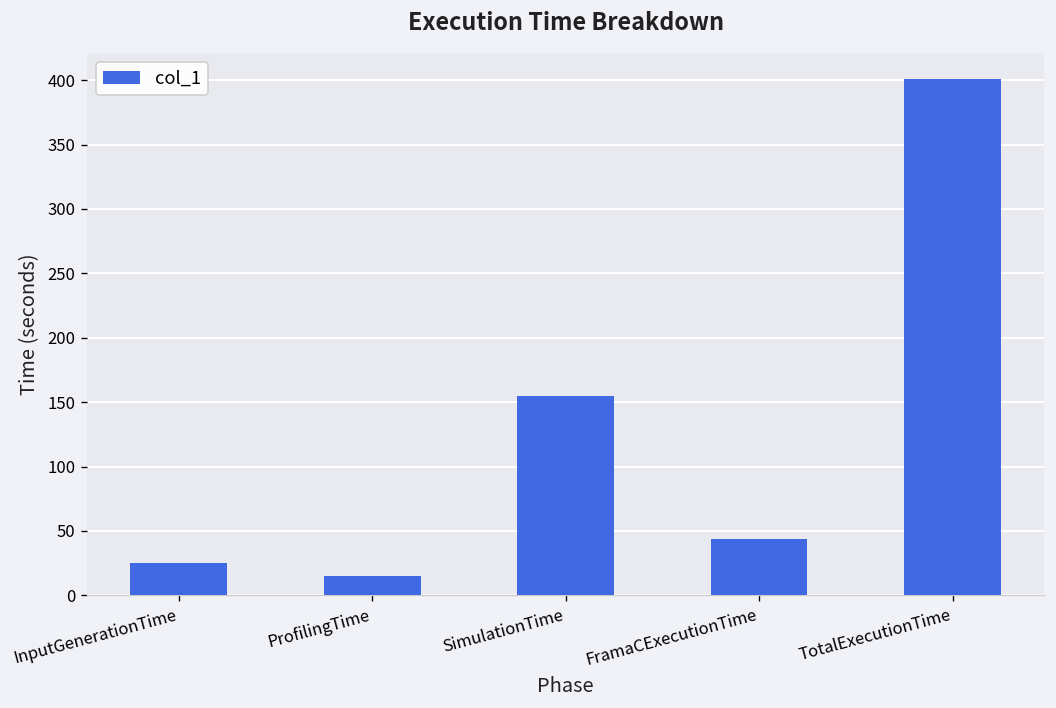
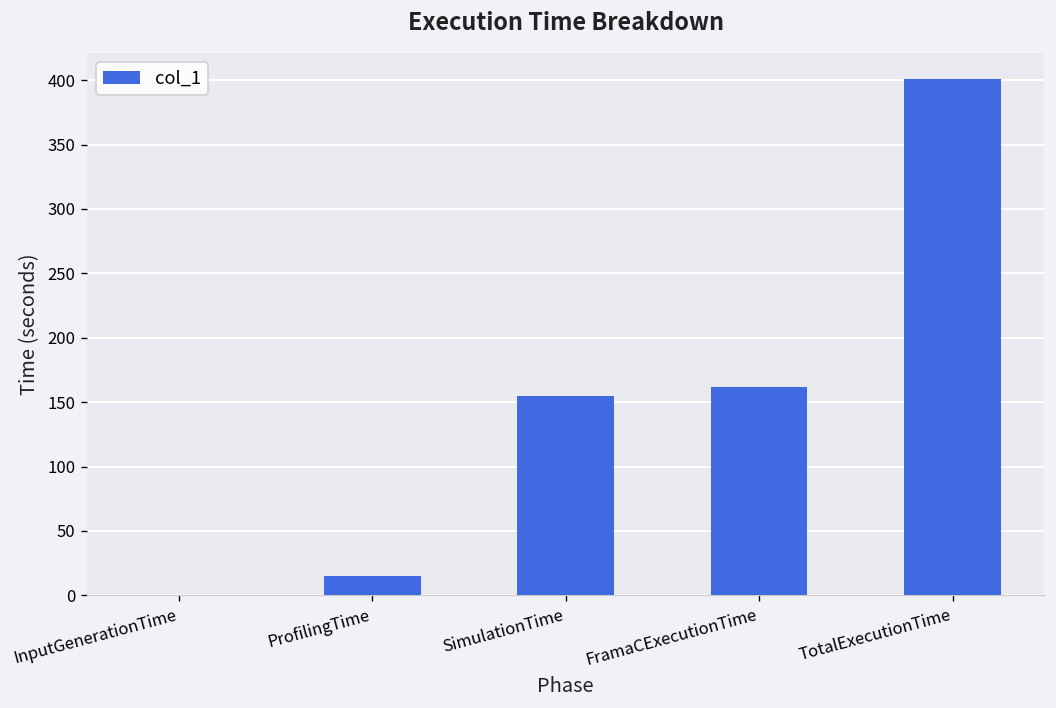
InputGenerationTime: 25 -> 0
FramaCExecutionTime: 44 -> 162
